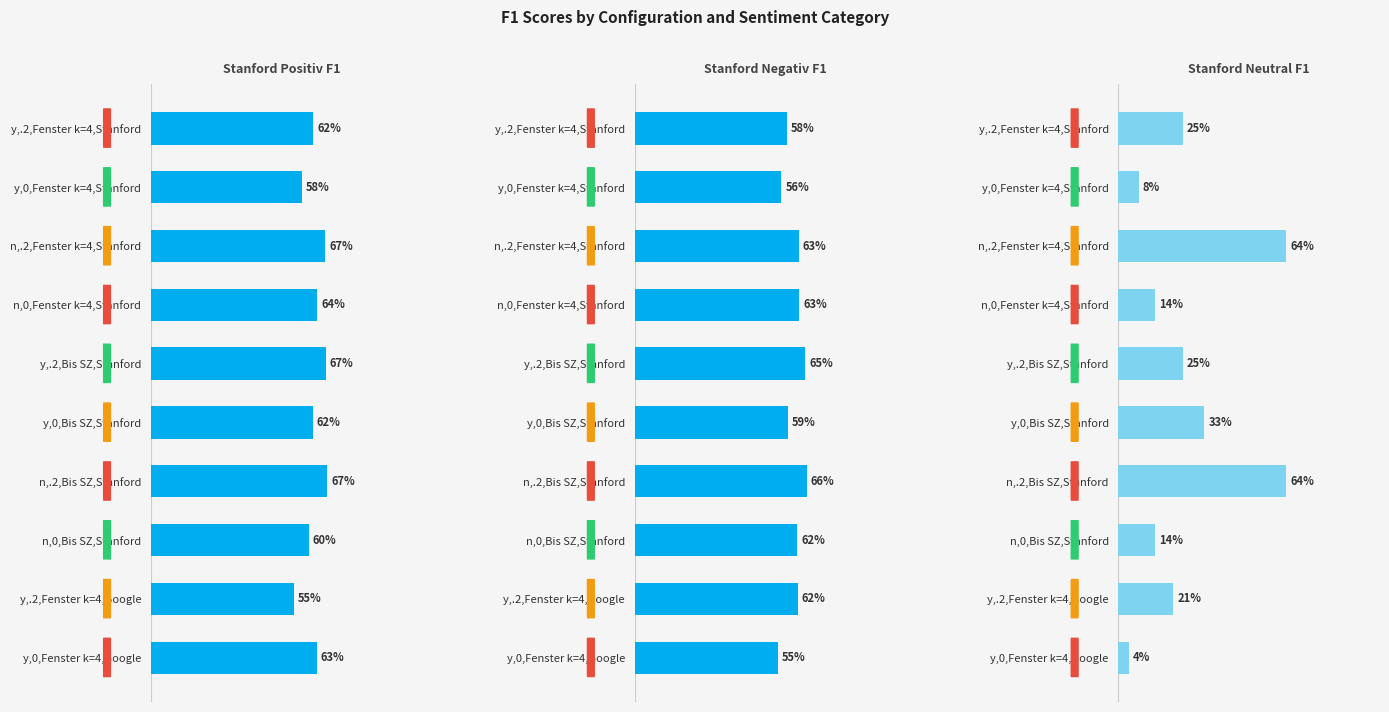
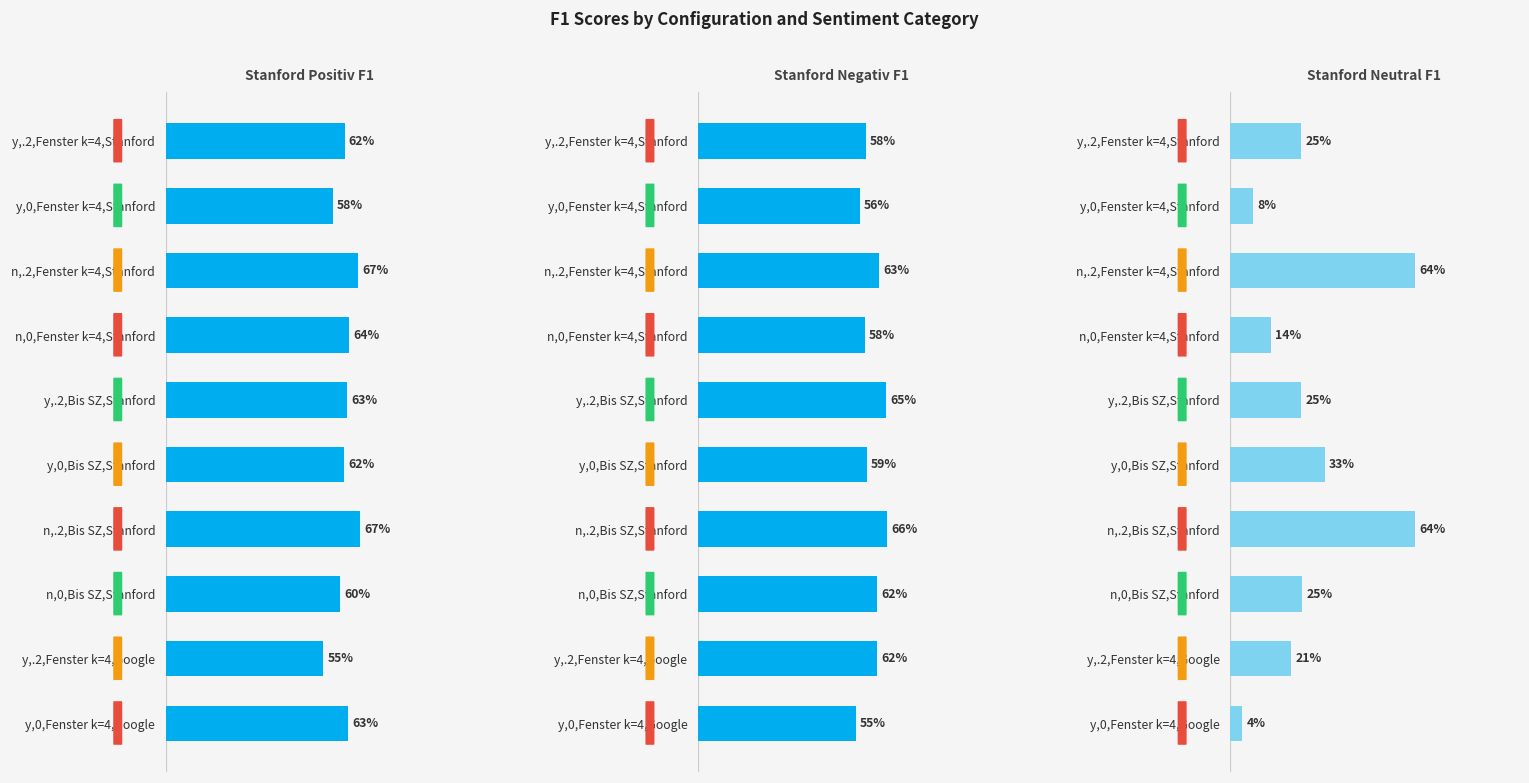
Stanford Positiv F1, y,.2,Bis SZ,Stanford: 67% -> 63%
Stanford Negativ F1, n,0,Fenster k=4,Stanford: 63% -> 58%
Stanford Neutral F1, n,0,Bis SZ,Stanford: 14% -> 25%
